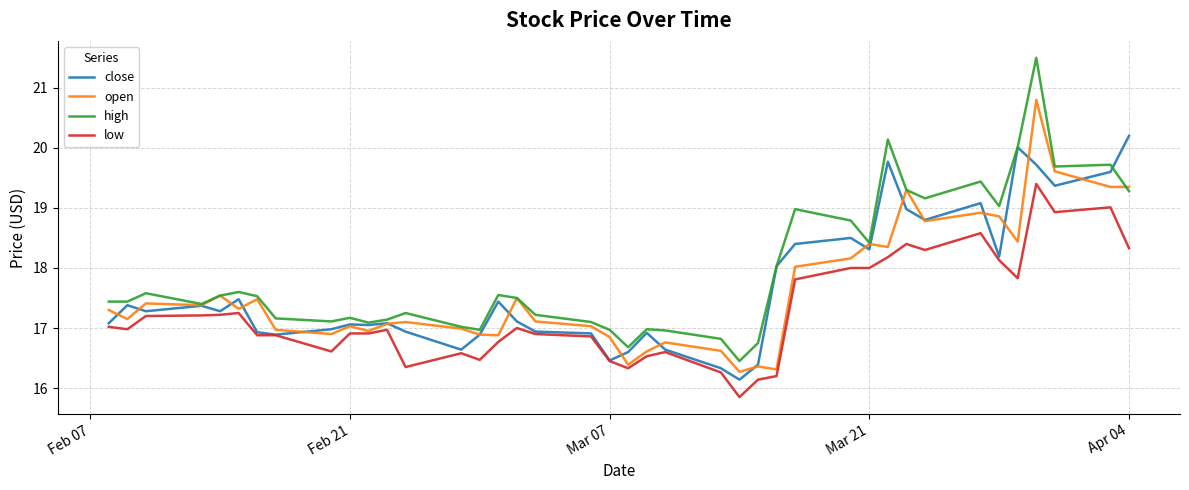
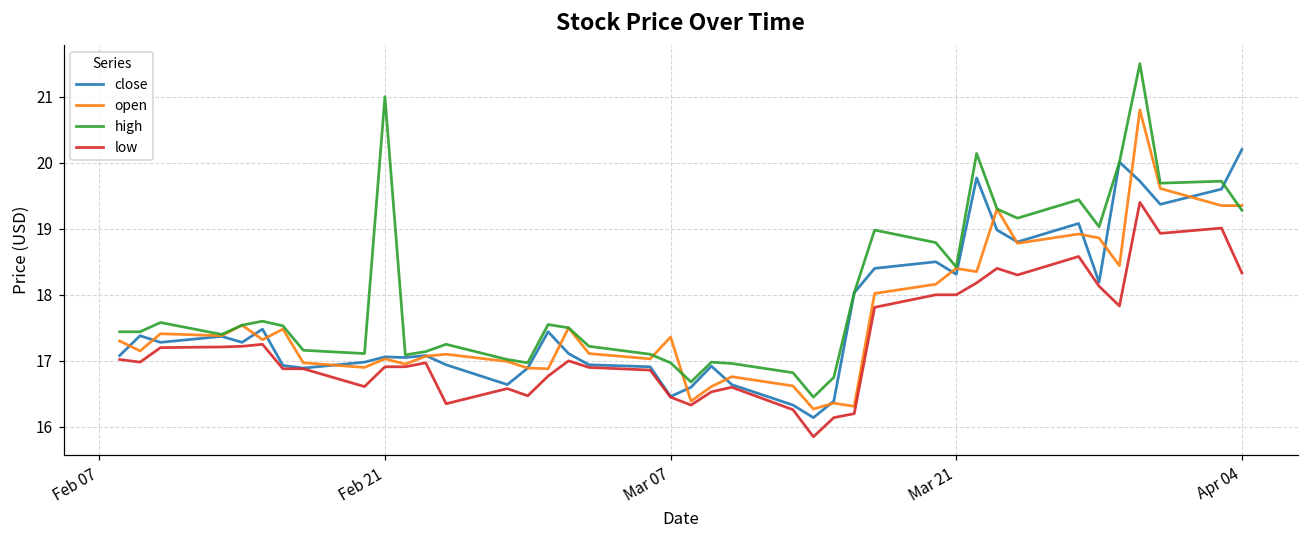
high, Feb 21: 17.2 -> 21.0
open, Mar 07: 16.9 -> 17.4
